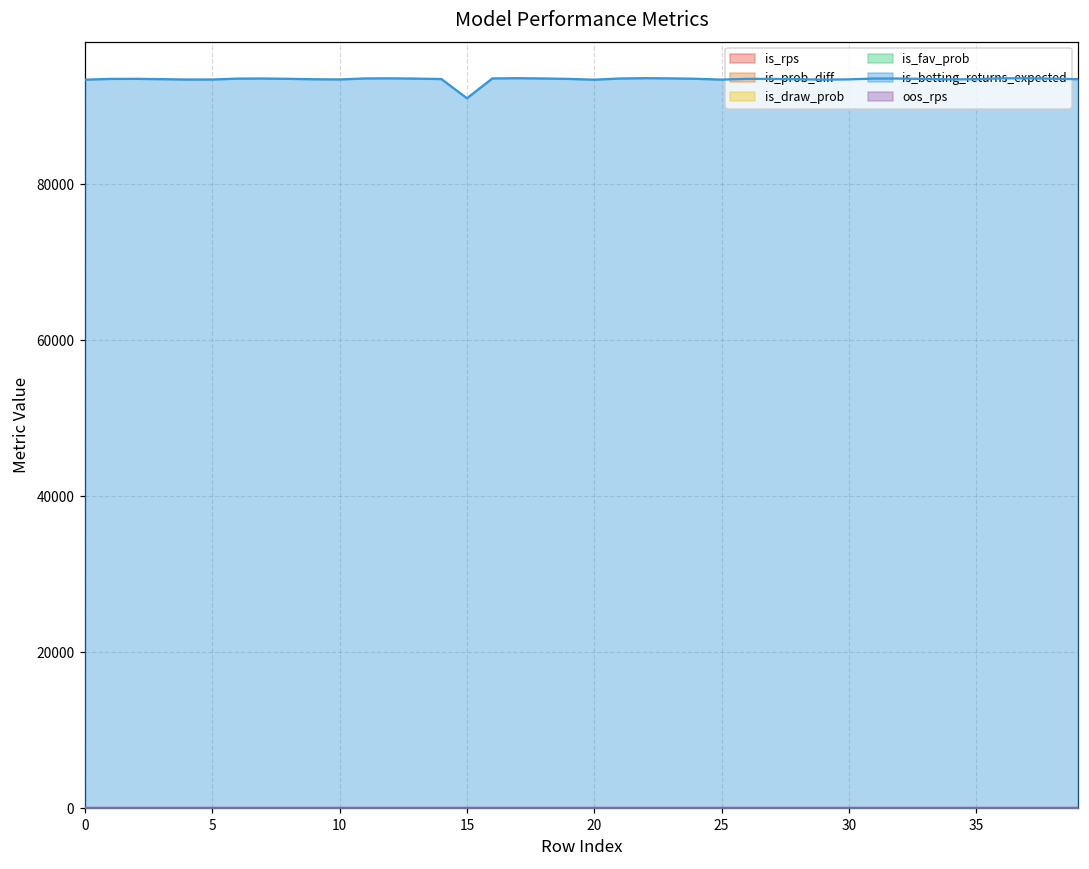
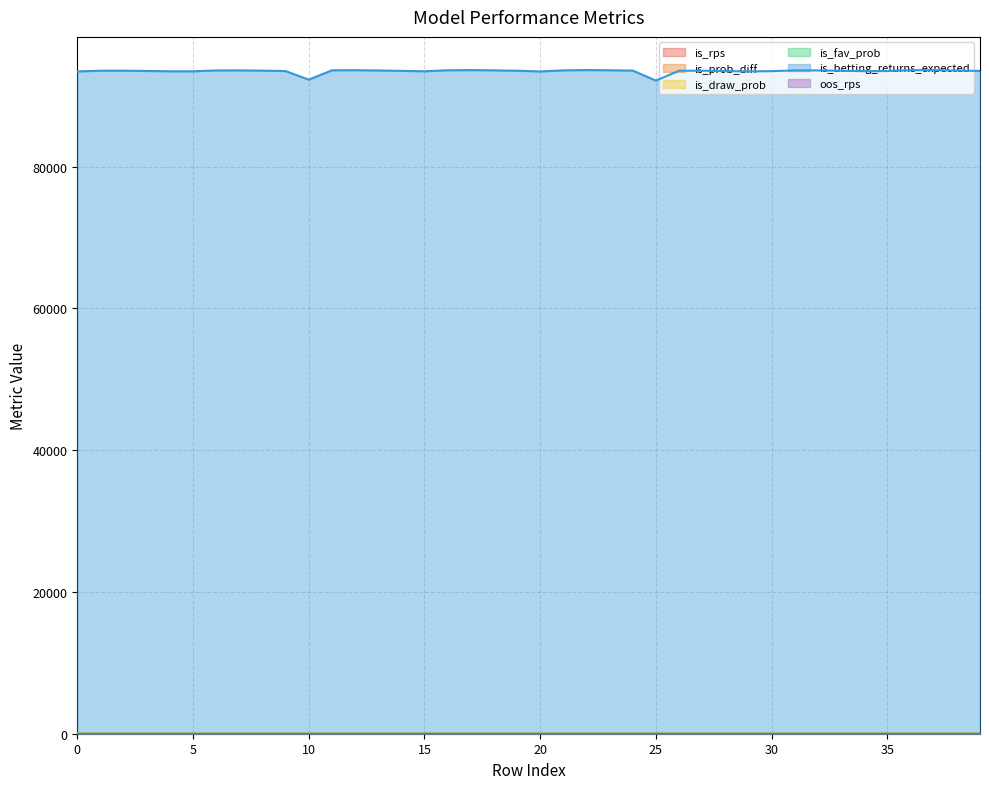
is_betting_returns_expected, 10: 93000 -> 92000
is_betting_returns_expected, 15: 91000 -> 93000
is_betting_returns_expected, 25: 93000 -> 92000
